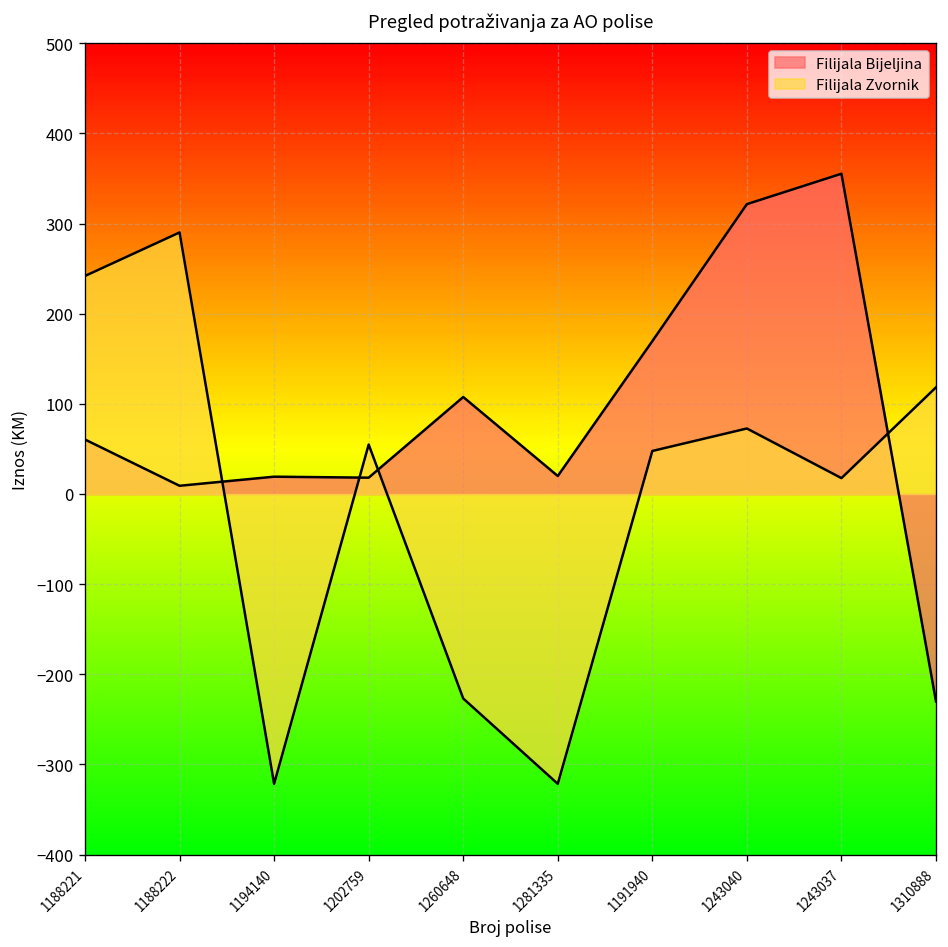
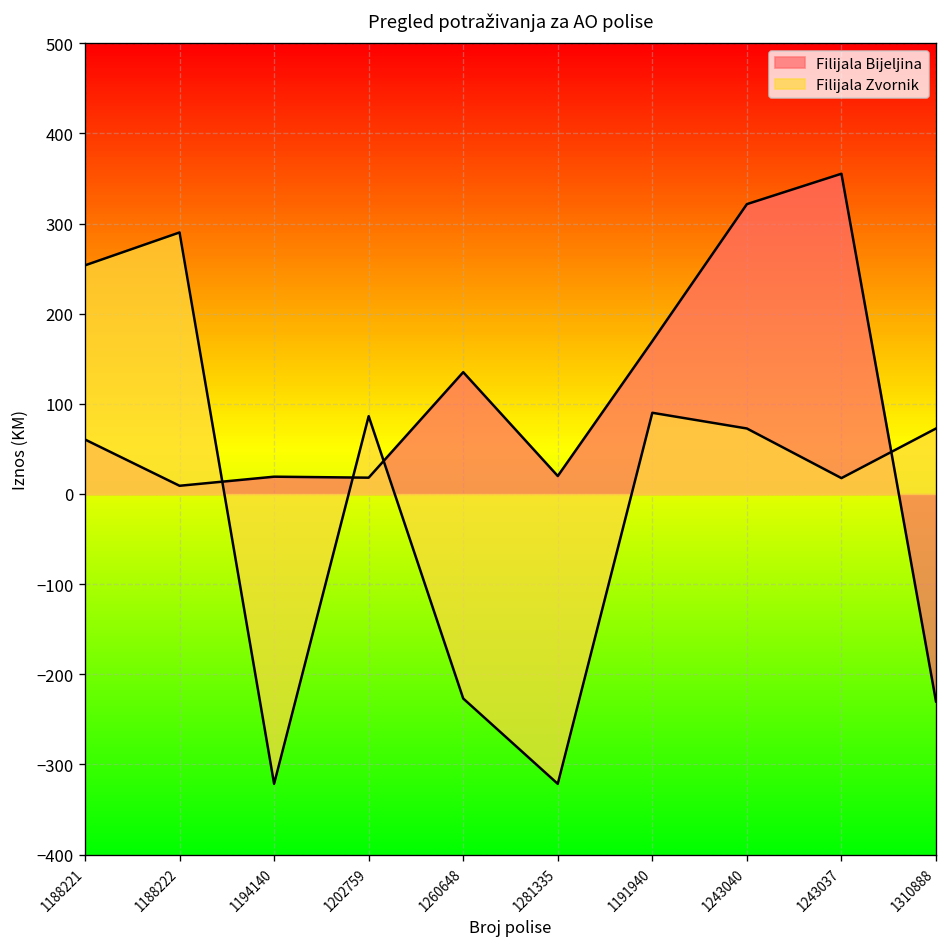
Filijala Zvornik, 1188221: 240 -> 250
Filijala Zvornik, 1202759: 50 -> 90
Filijala Bijeljina, 1260648: 110 -> 140
Filijala Zvornik, 1191940: 50 -> 90
Filijala Zvornik, 1310888: 120 -> 70
